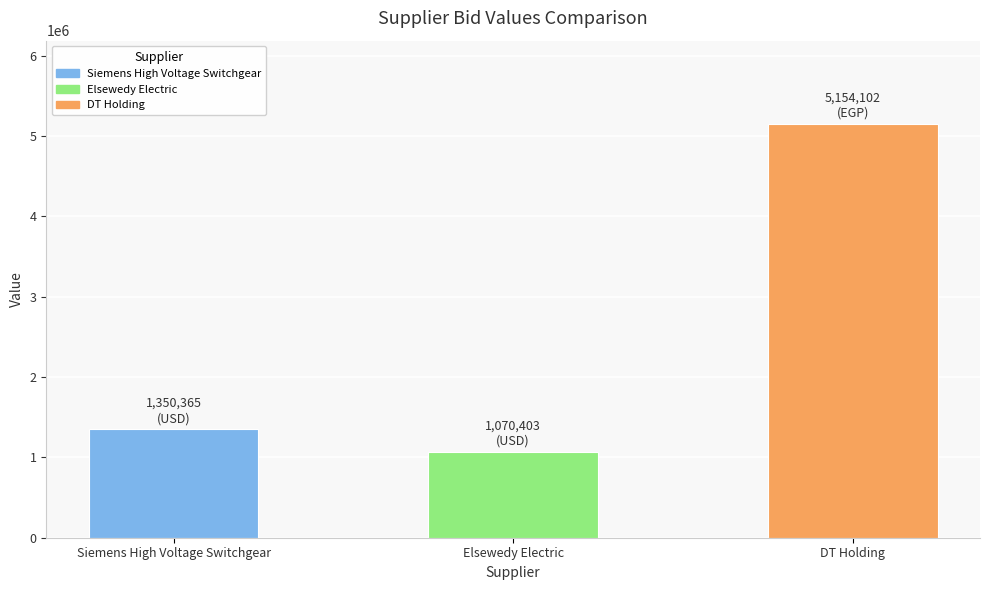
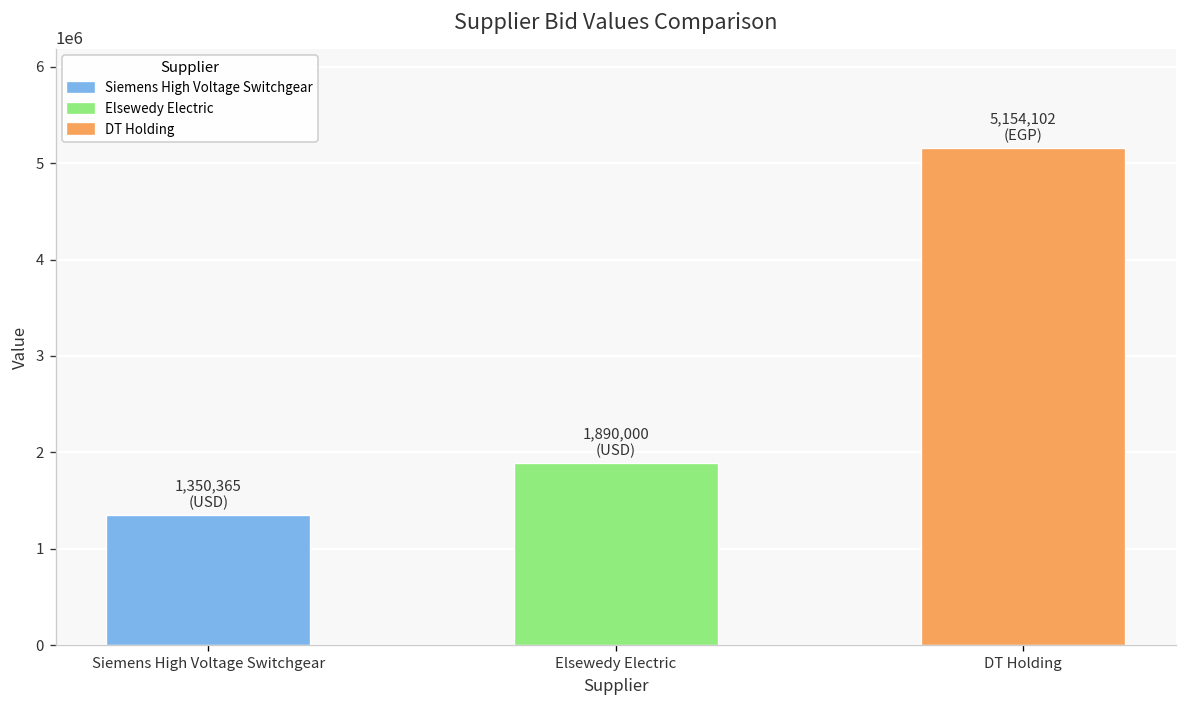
Elsewedy Electric: 1,070,403 -> 1,890,000
